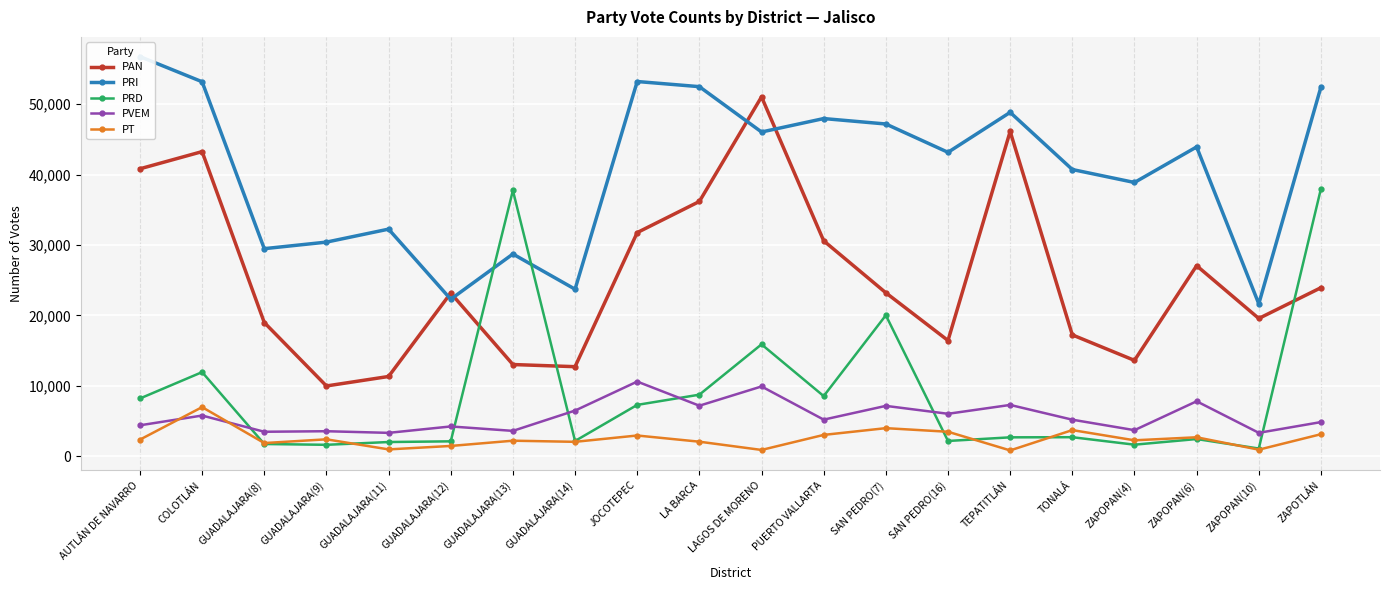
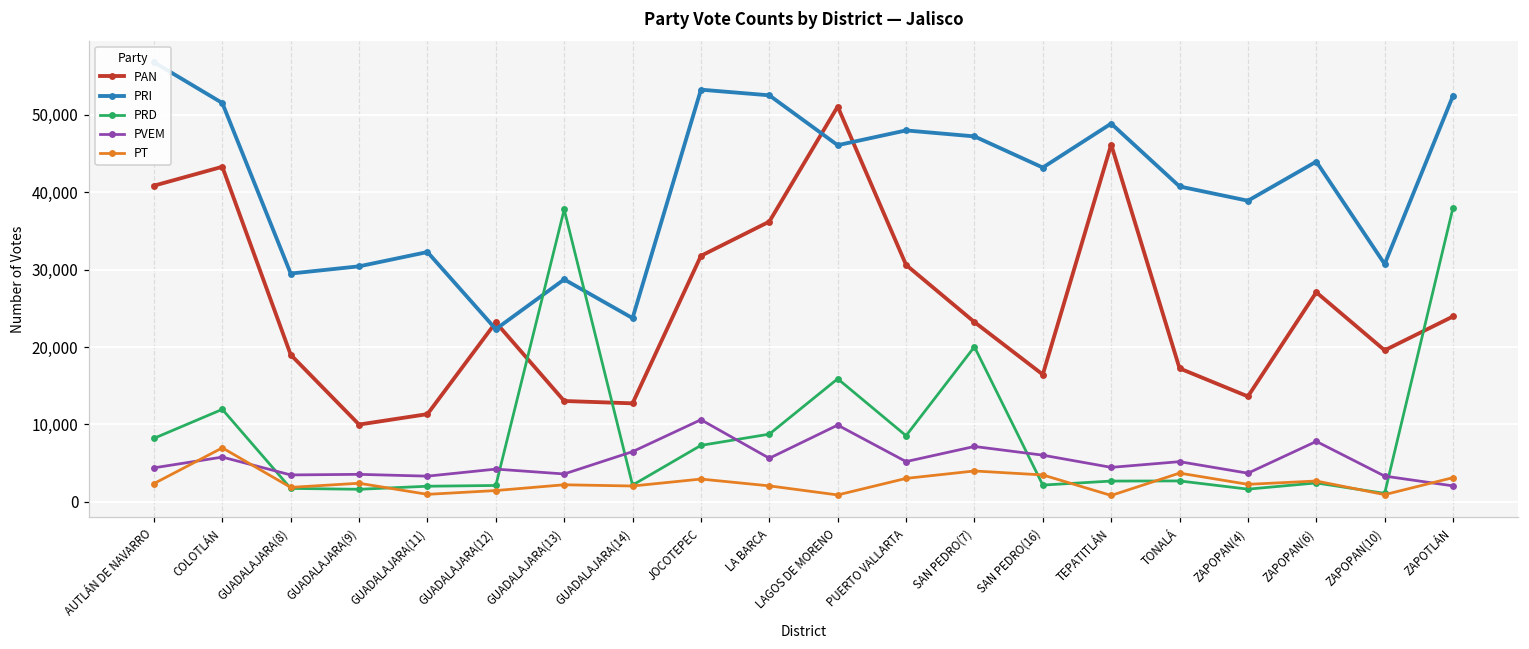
PRI, COLOTLÁN: 53,000 -> 51,000
PVEM, LA BARCA: 7,000 -> 6,000
PVEM, TEPATITLÁN: 7,000 -> 4,000
PRI, ZAPOPAN(10): 22,000 -> 31,000
PVEM, ZAPOTLÁN: 5,000 -> 2,000
